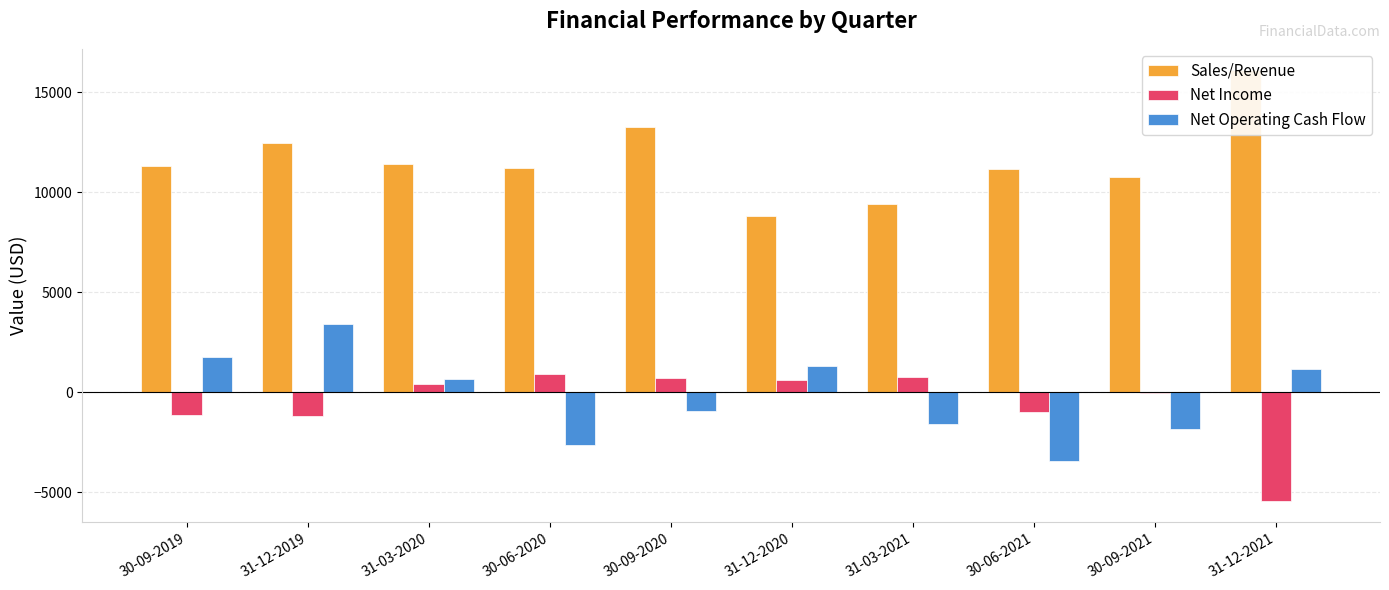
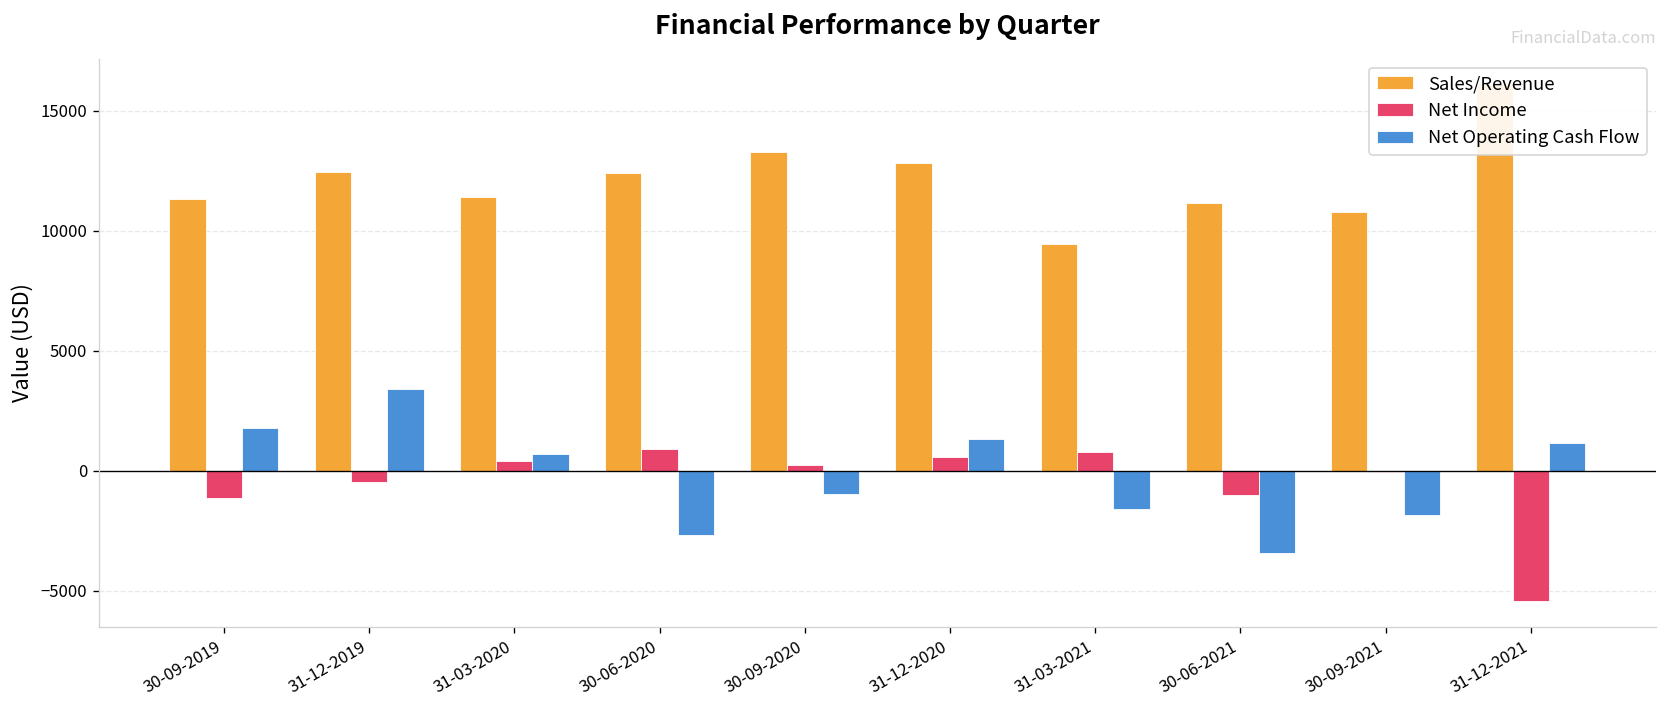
Net Income, 31-12-2019: -1200 -> -500
Sales/Revenue, 30-06-2020: 11200 -> 12400
Net Income, 30-09-2020: 700 -> 300
Sales/Revenue, 31-12-2020: 8800 -> 12800
